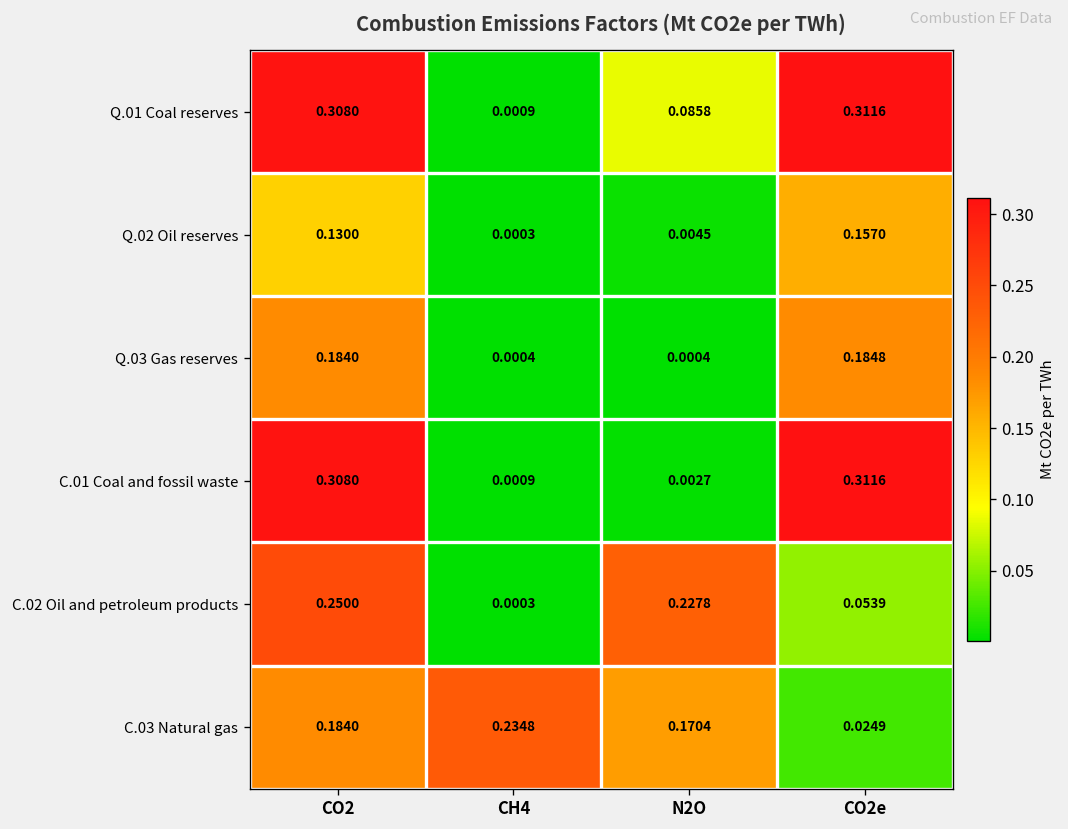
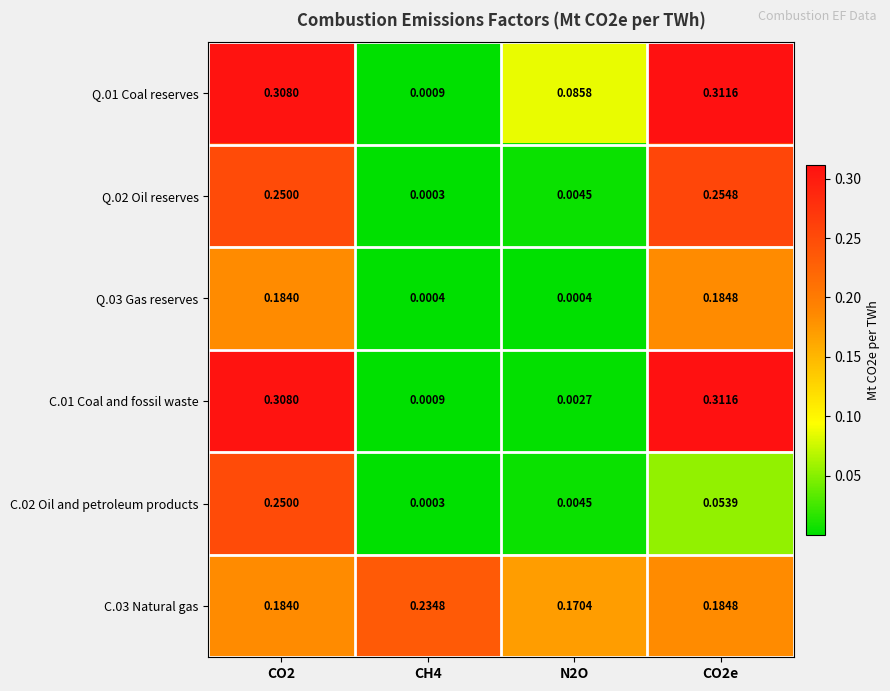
Q.02 Oil reserves, CO2: 0.1300 -> 0.2500
Q.02 Oil reserves, CO2e: 0.1570 -> 0.2548
C.02 Oil and petroleum products, N2O: 0.2278 -> 0.0045
C.03 Natural gas, CO2e: 0.0249 -> 0.1848
